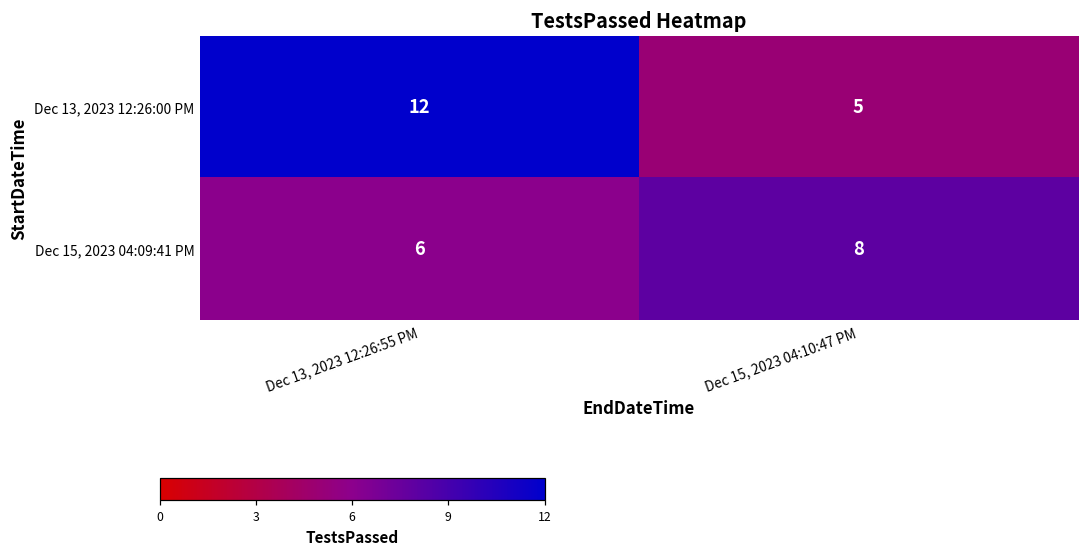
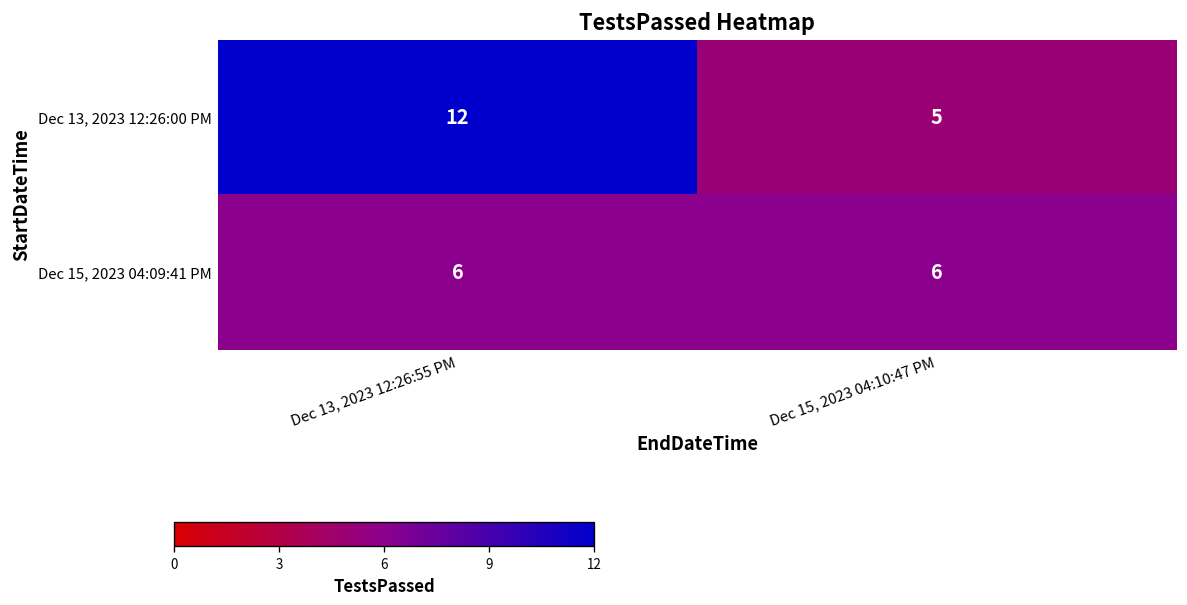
Dec 15, 2023 04:09:41 PM, Dec 15, 2023 04:10:47 PM: 8 -> 6
